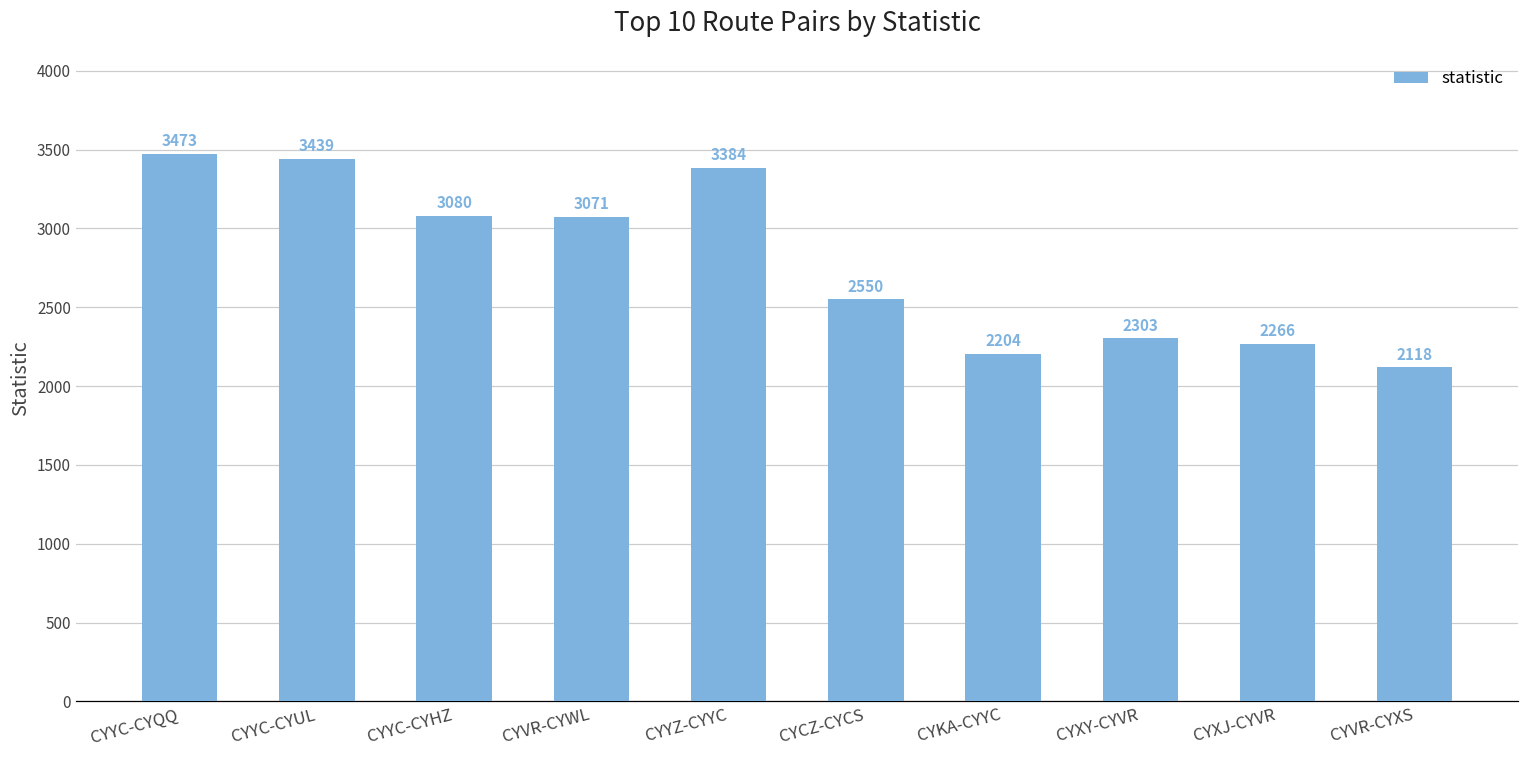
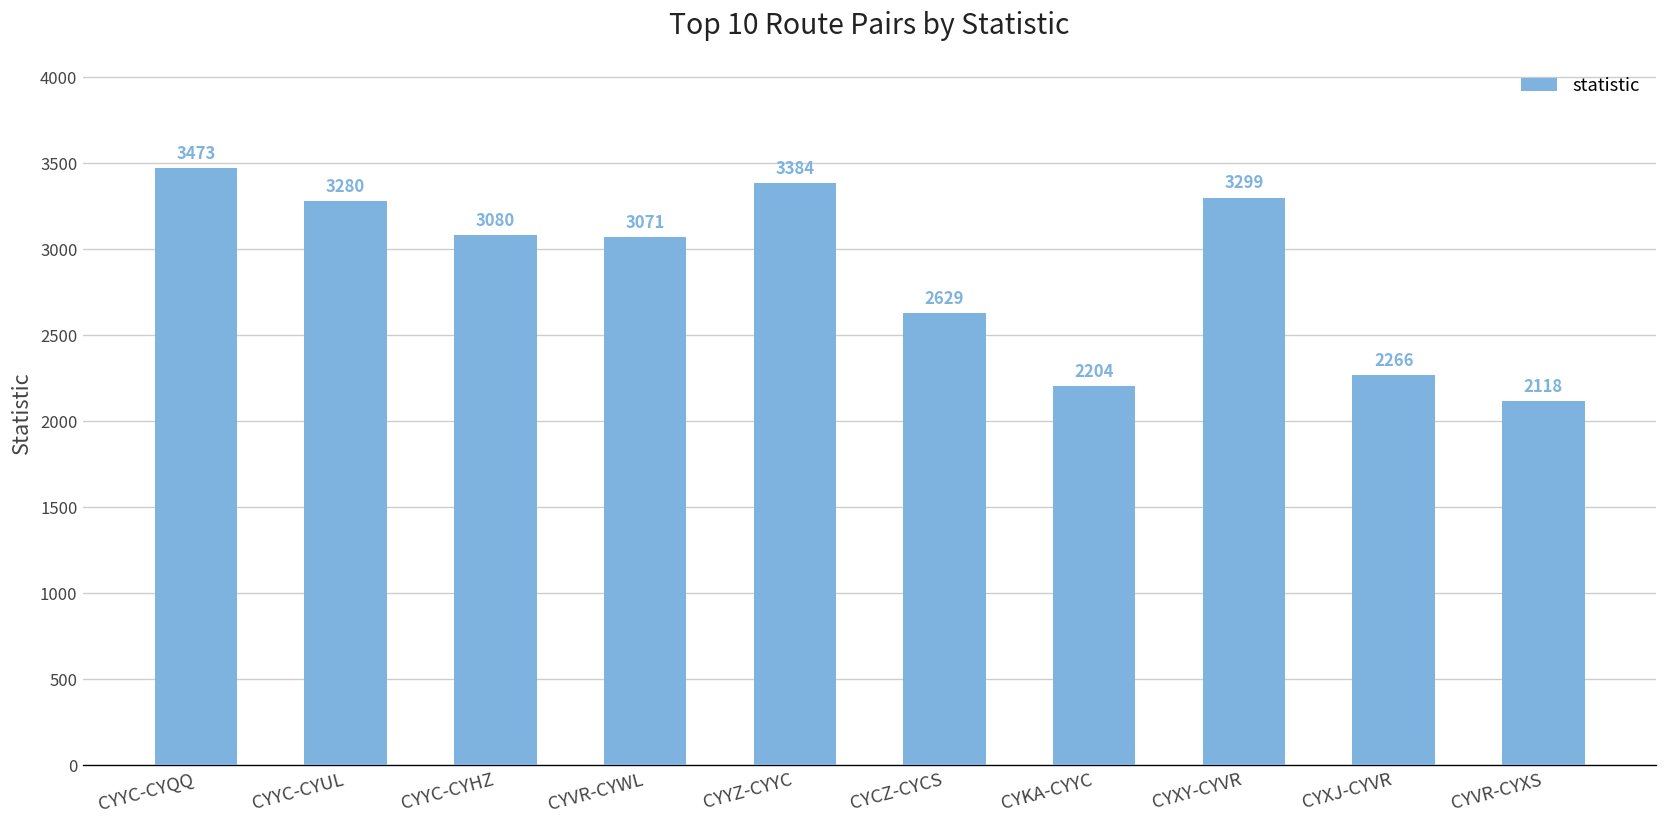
CYYC-CYUL: 3439 -> 3280
CYCZ-CYCS: 2550 -> 2629
CYXY-CYVR: 2303 -> 3299
